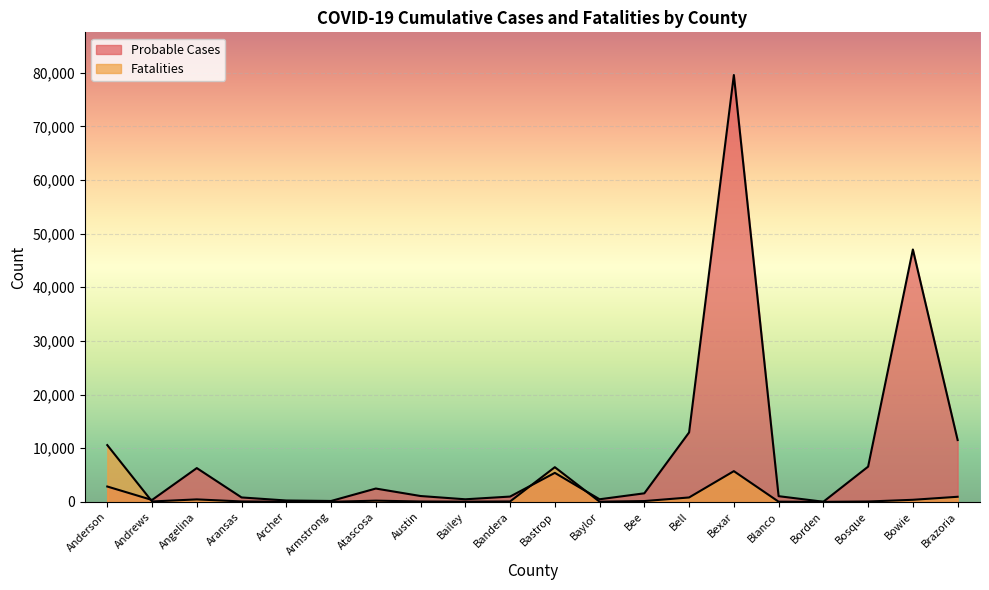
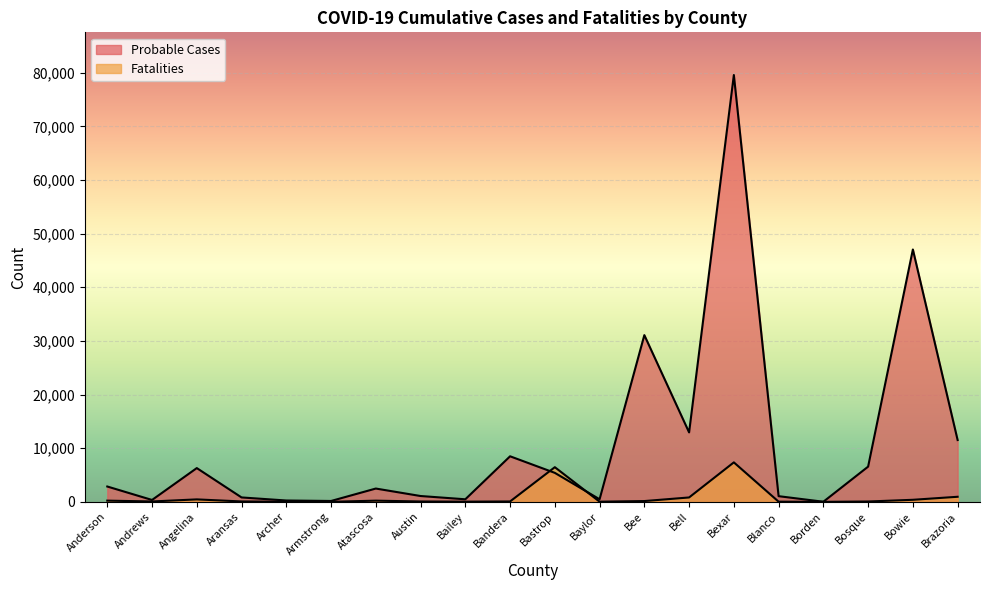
Fatalities, Anderson: 11,000 -> 0
Probable Cases, Bandera: 1,000 -> 8,000
Probable Cases, Bee: 2,000 -> 31,000
Fatalities, Bexar: 6,000 -> 7,000
